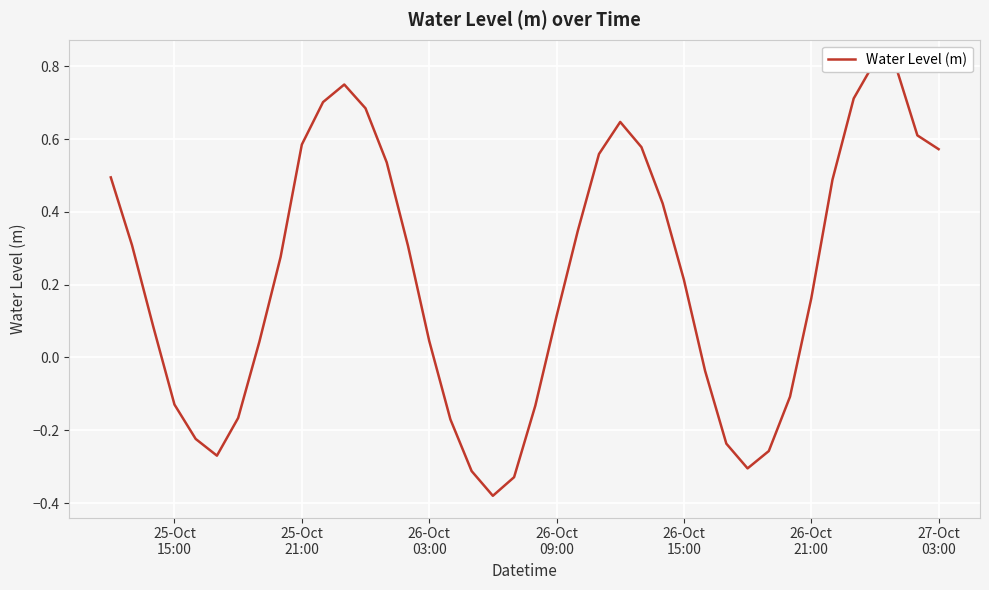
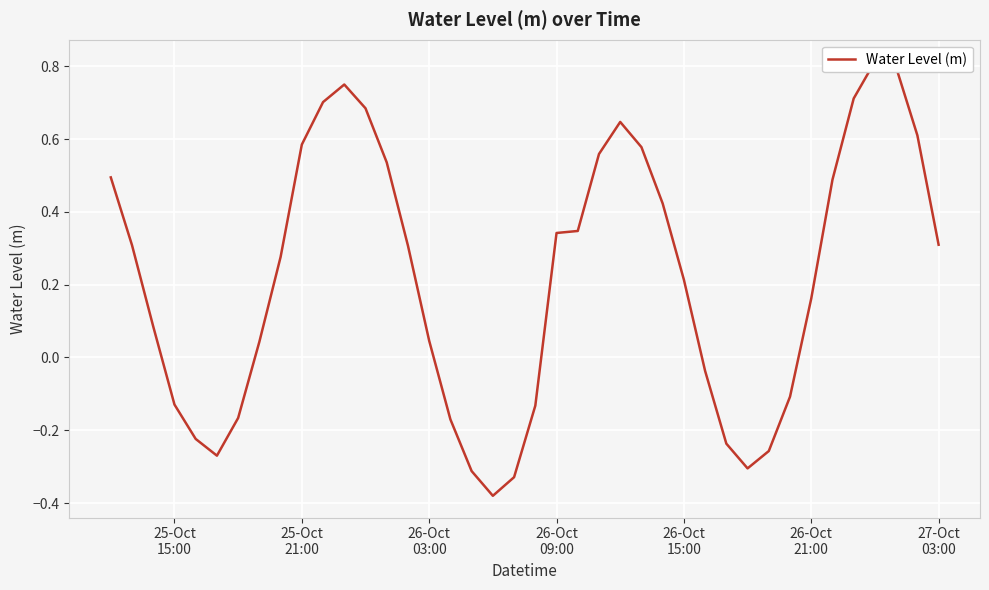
26-Oct 09:00: 0.11 -> 0.34
27-Oct 03:00: 0.57 -> 0.31
